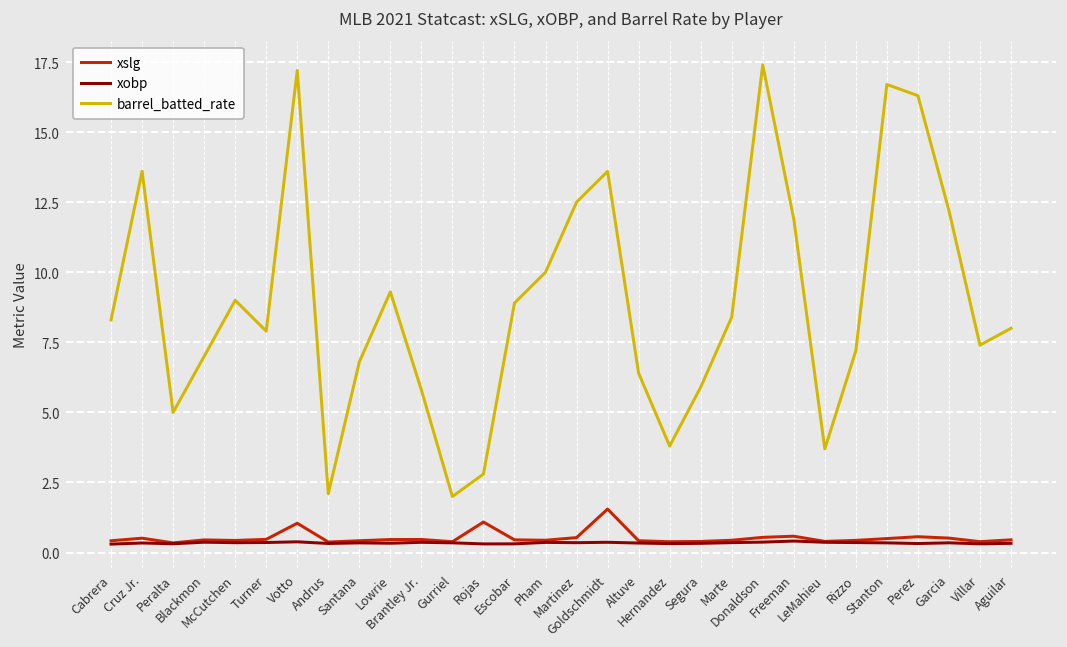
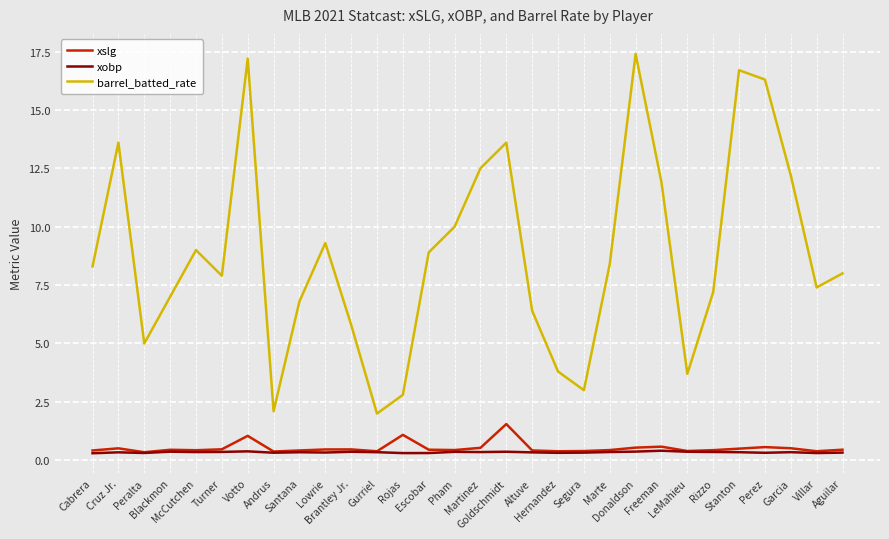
barrel_batted_rate, Segura: 5.9 -> 3.0
